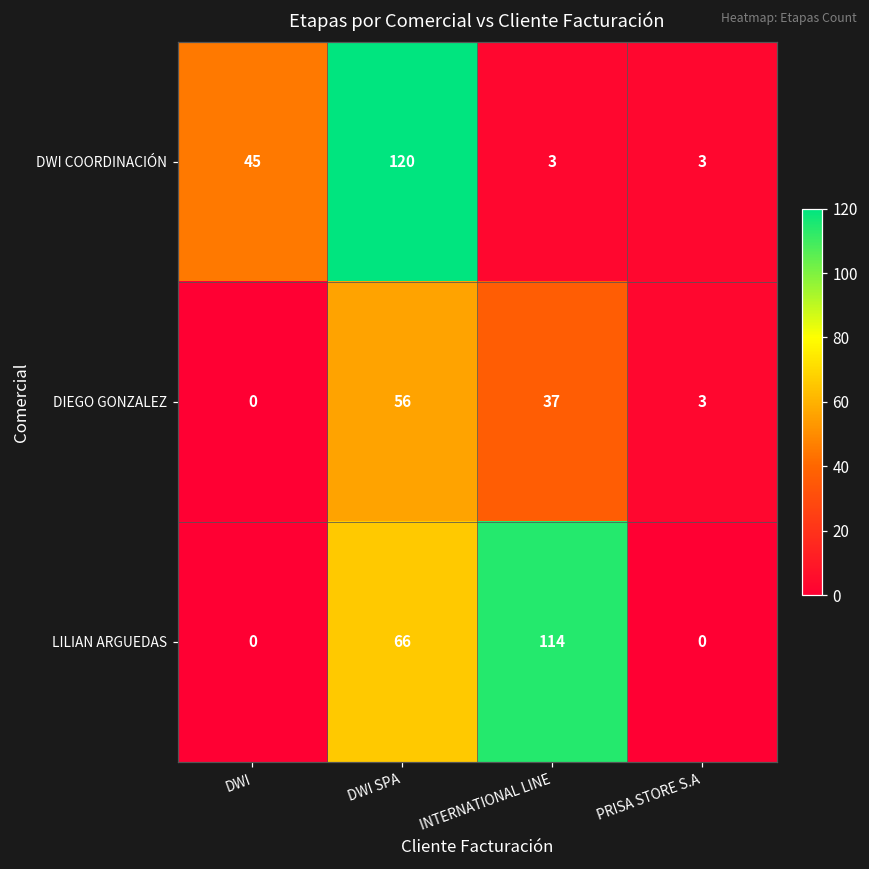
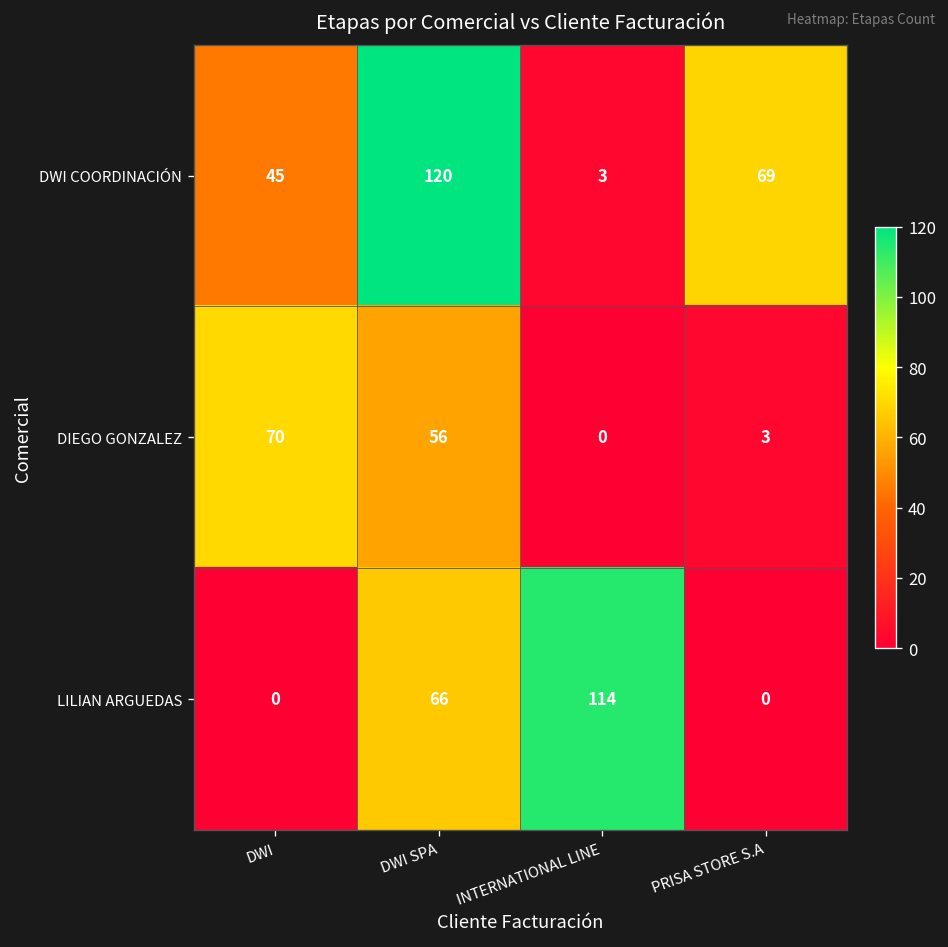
DWI COORDINACIÓN, PRISA STORE S.A: 3 -> 69
DIEGO GONZALEZ, DWI: 0 -> 70
DIEGO GONZALEZ, INTERNATIONAL LINE: 37 -> 0
